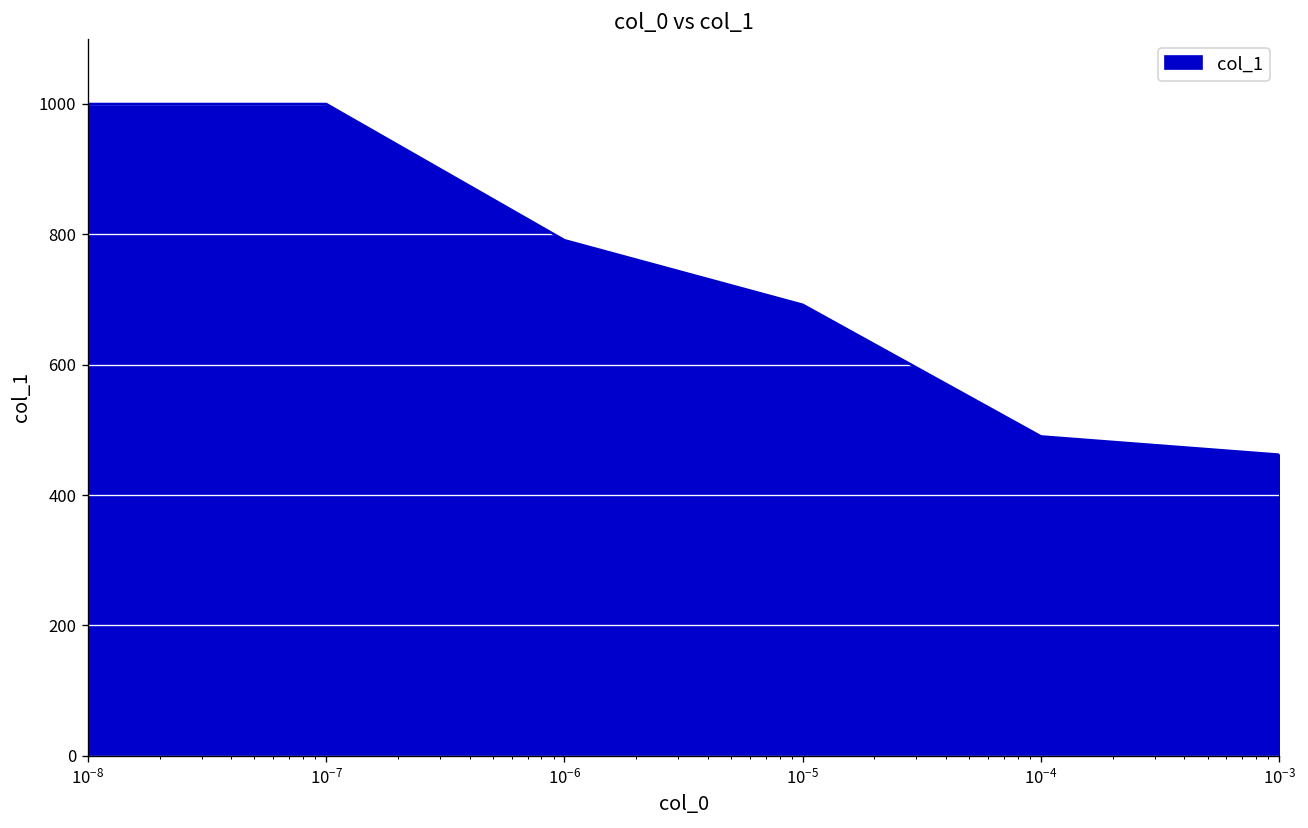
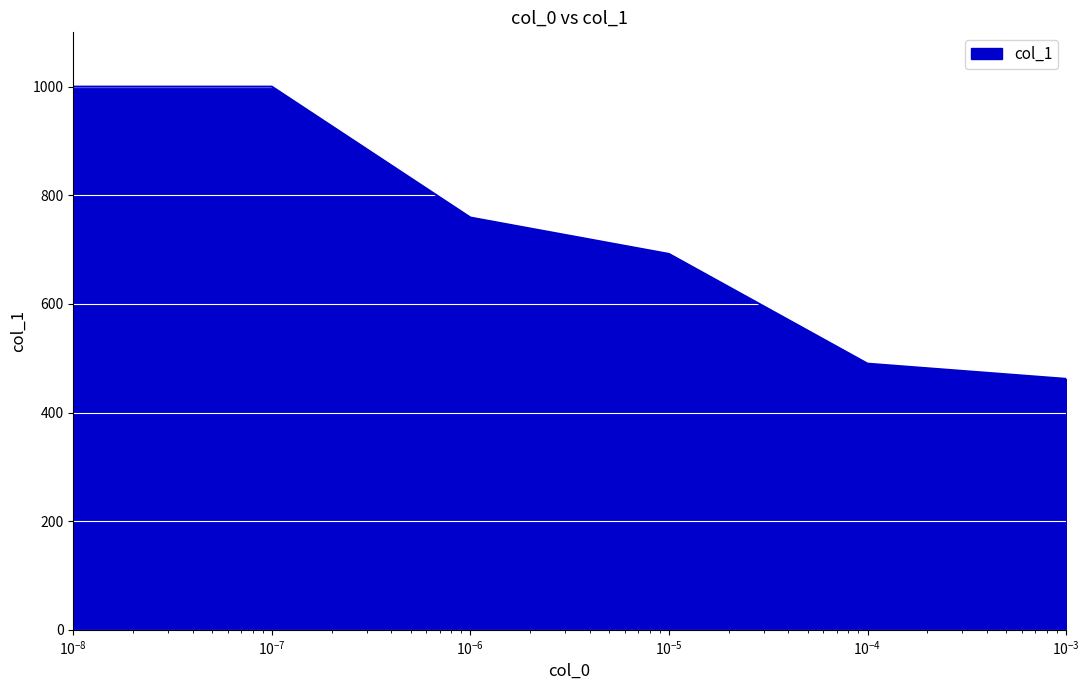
10^-6: 790 -> 760
